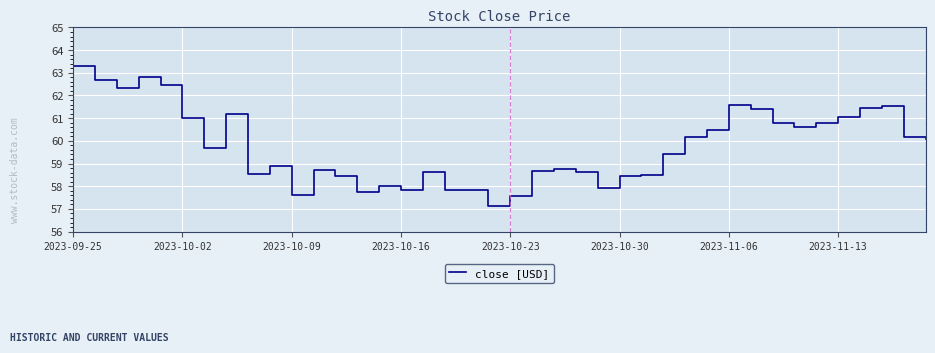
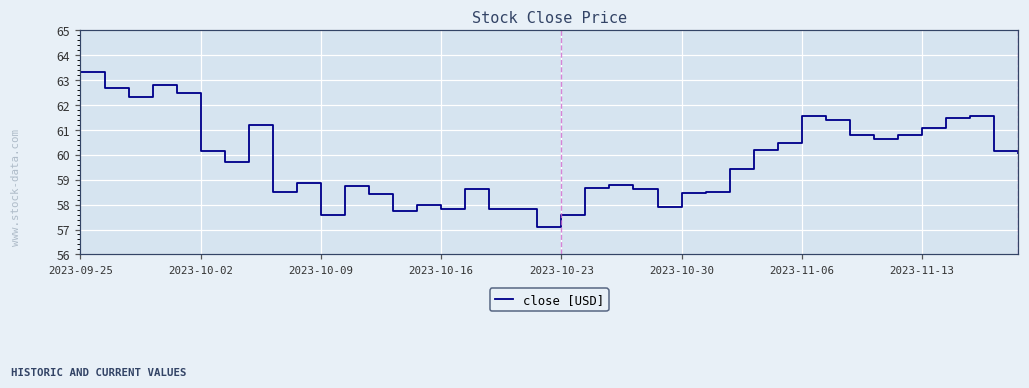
2023-10-02: 61.0 -> 60.2
